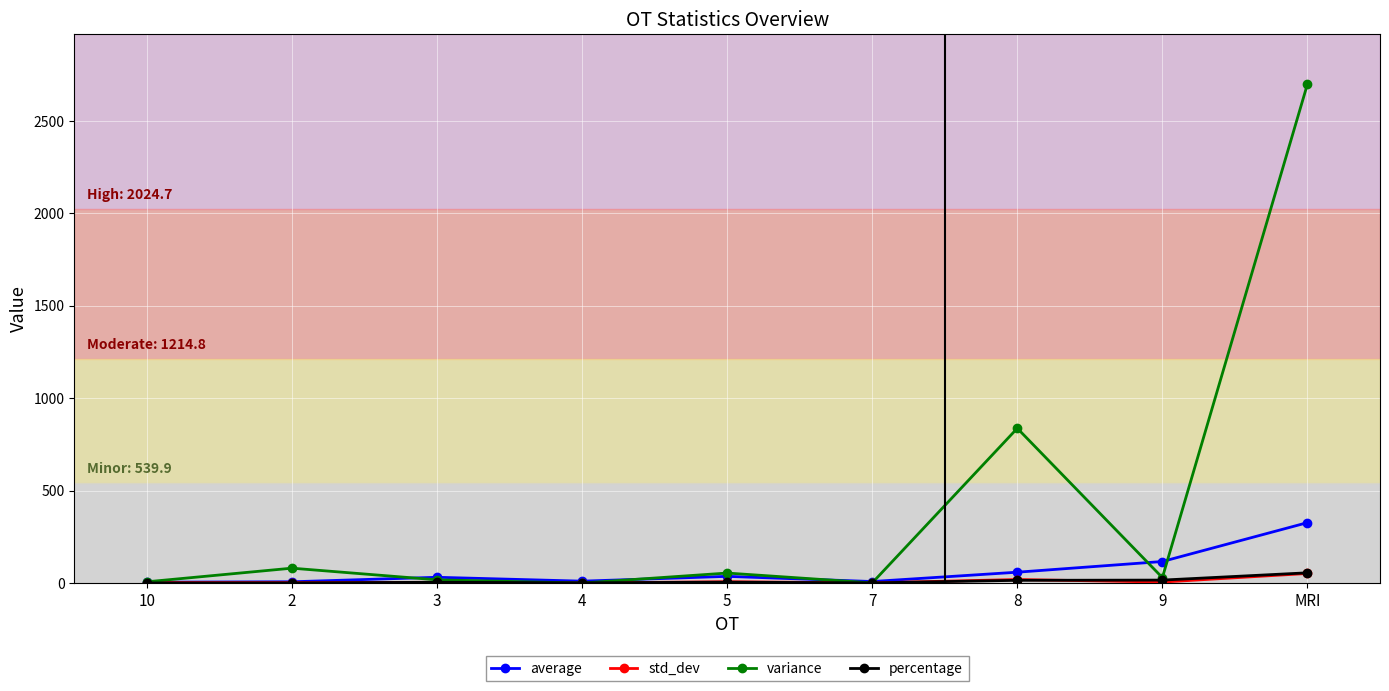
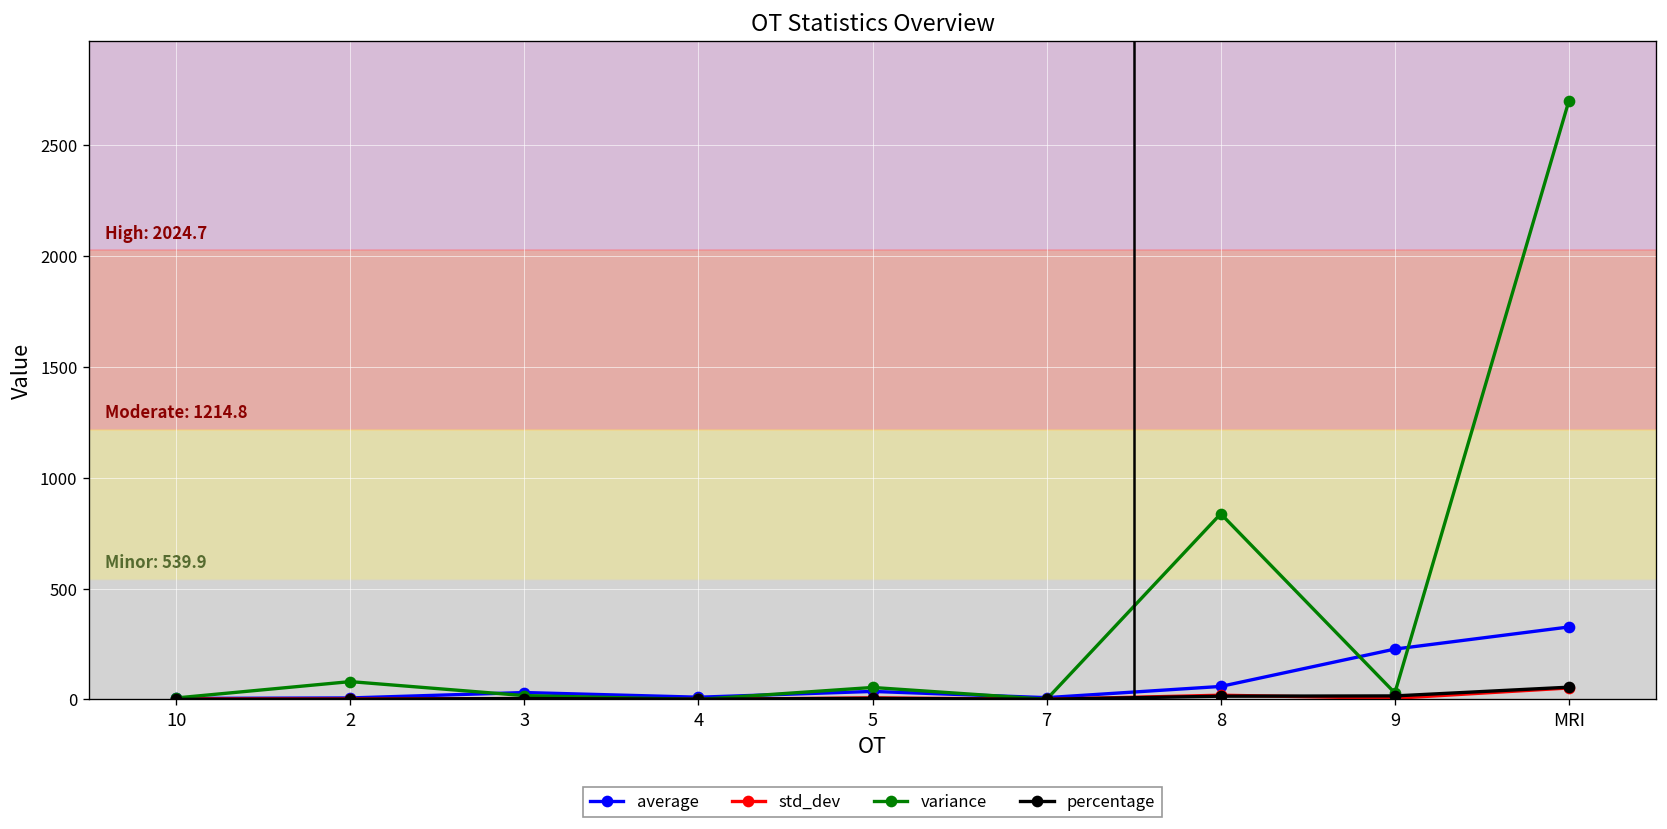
average, 9: 120 -> 230
